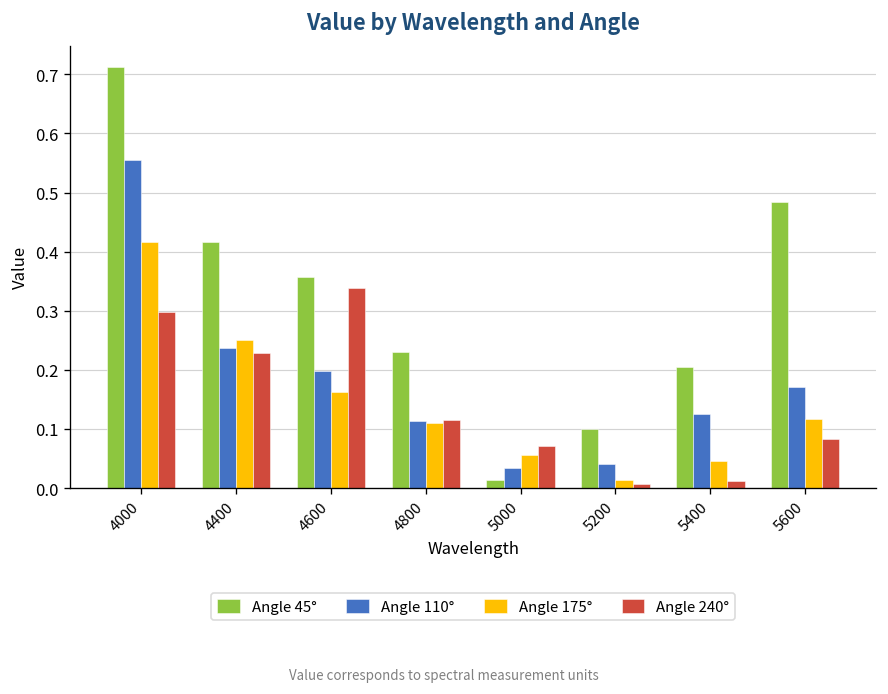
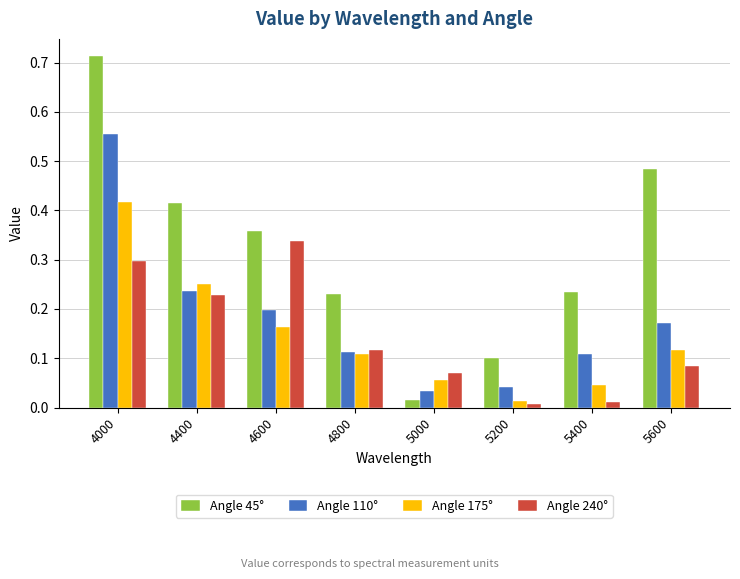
Angle 45°, 5400: 0.21 -> 0.24
Angle 110°, 5400: 0.13 -> 0.11
